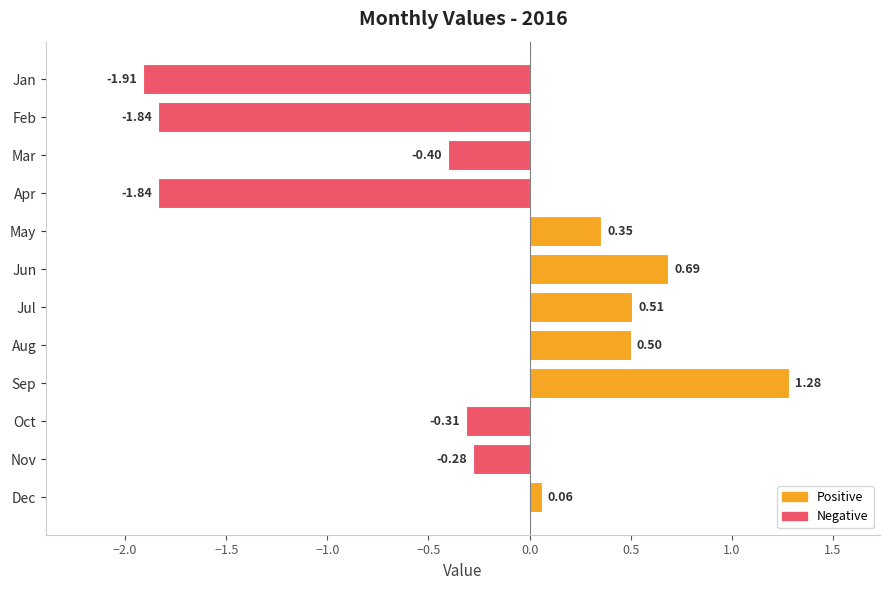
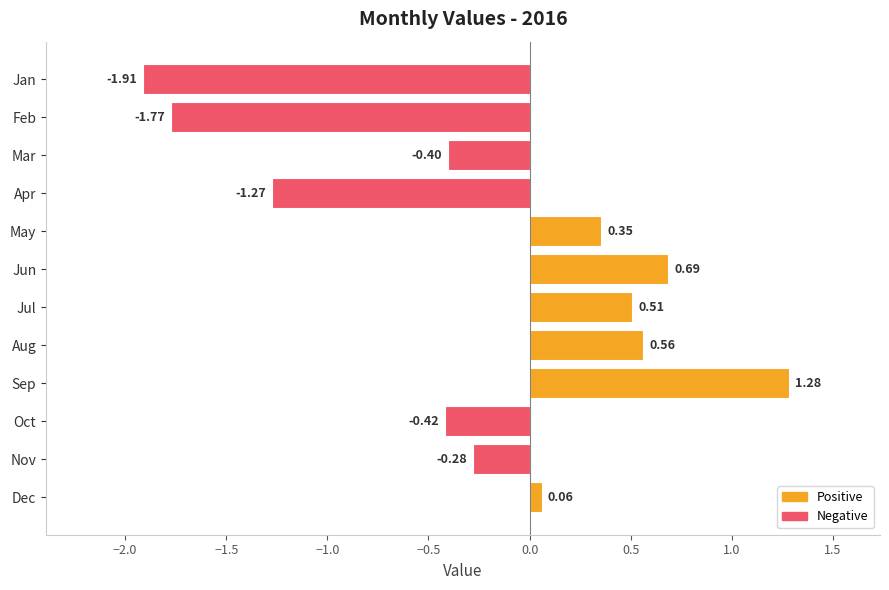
Feb: -1.84 -> -1.77
Apr: -1.84 -> -1.27
Aug: 0.50 -> 0.56
Oct: -0.31 -> -0.42
